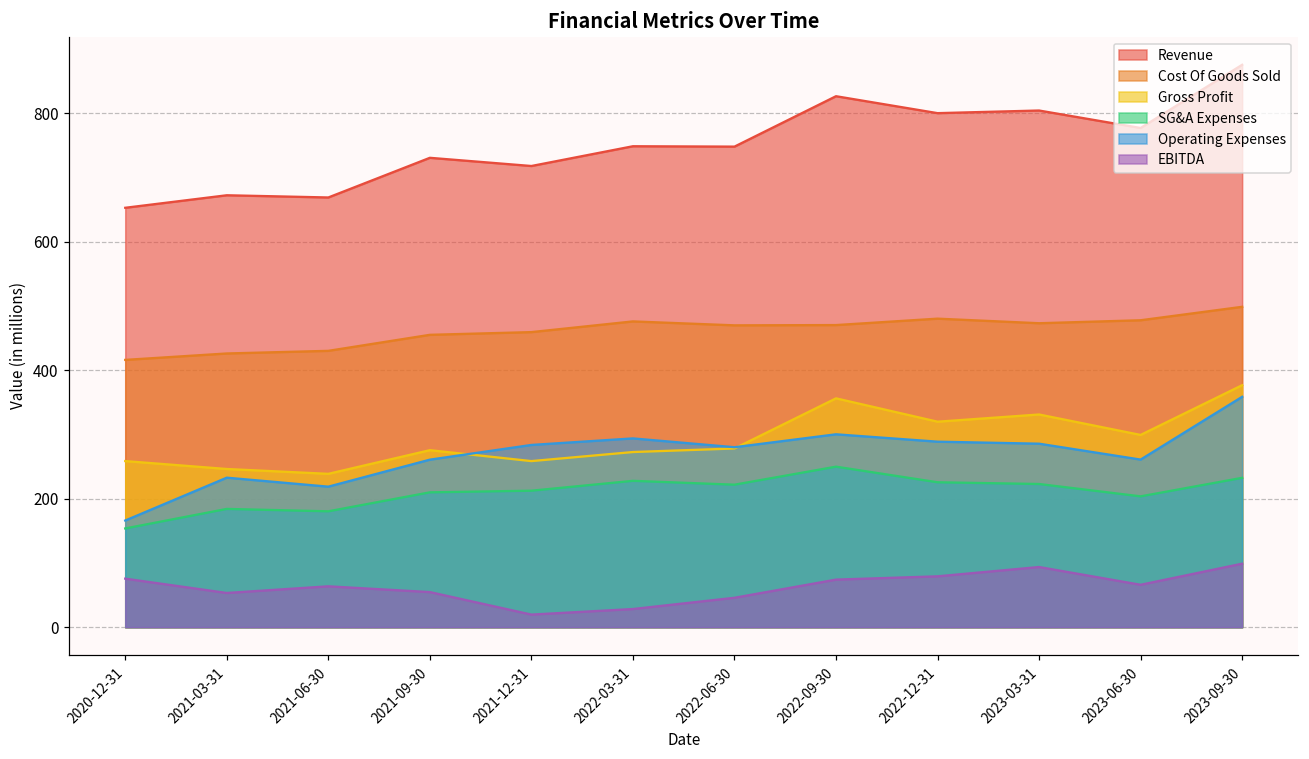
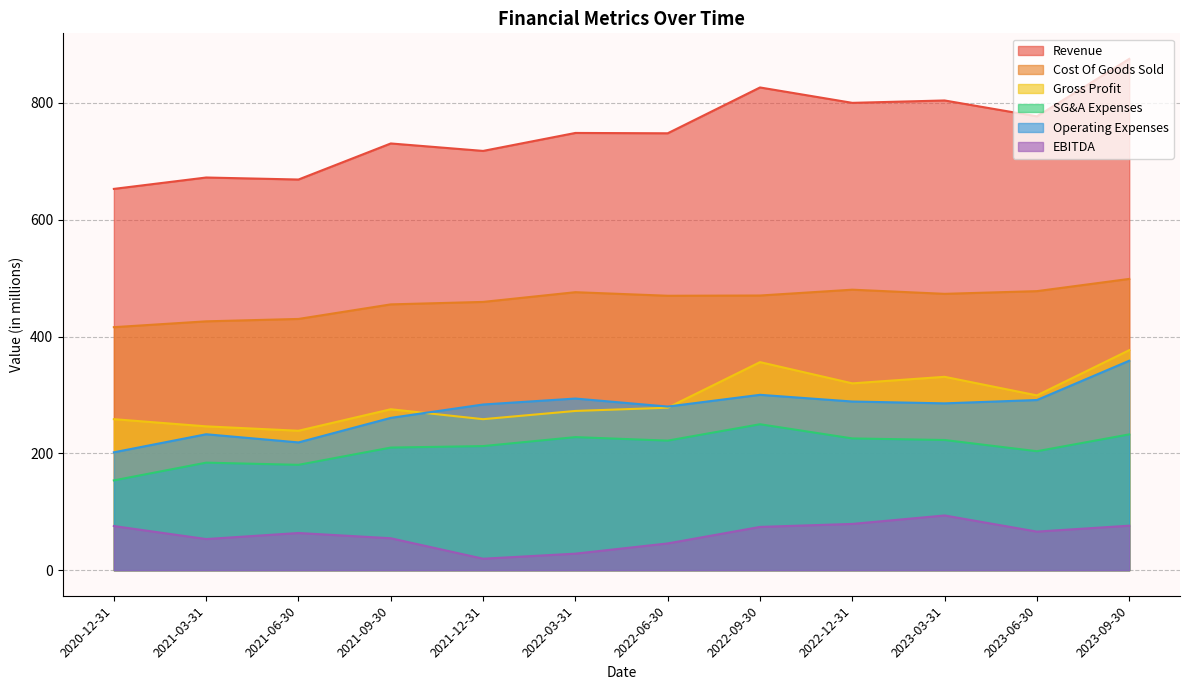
Operating Expenses, 2020-12-31: 170 -> 200
Operating Expenses, 2023-06-30: 260 -> 290
EBITDA, 2023-09-30: 100 -> 80
